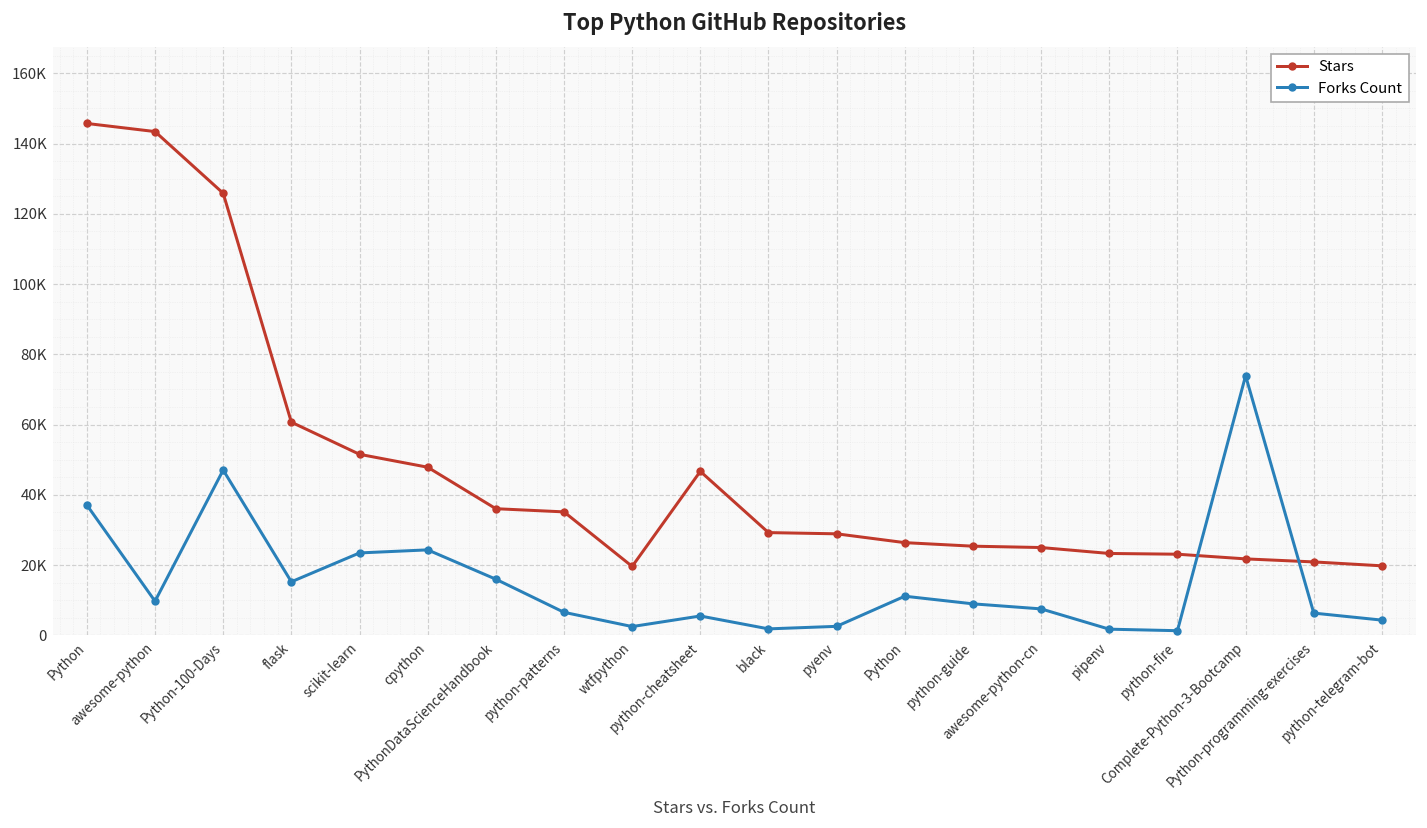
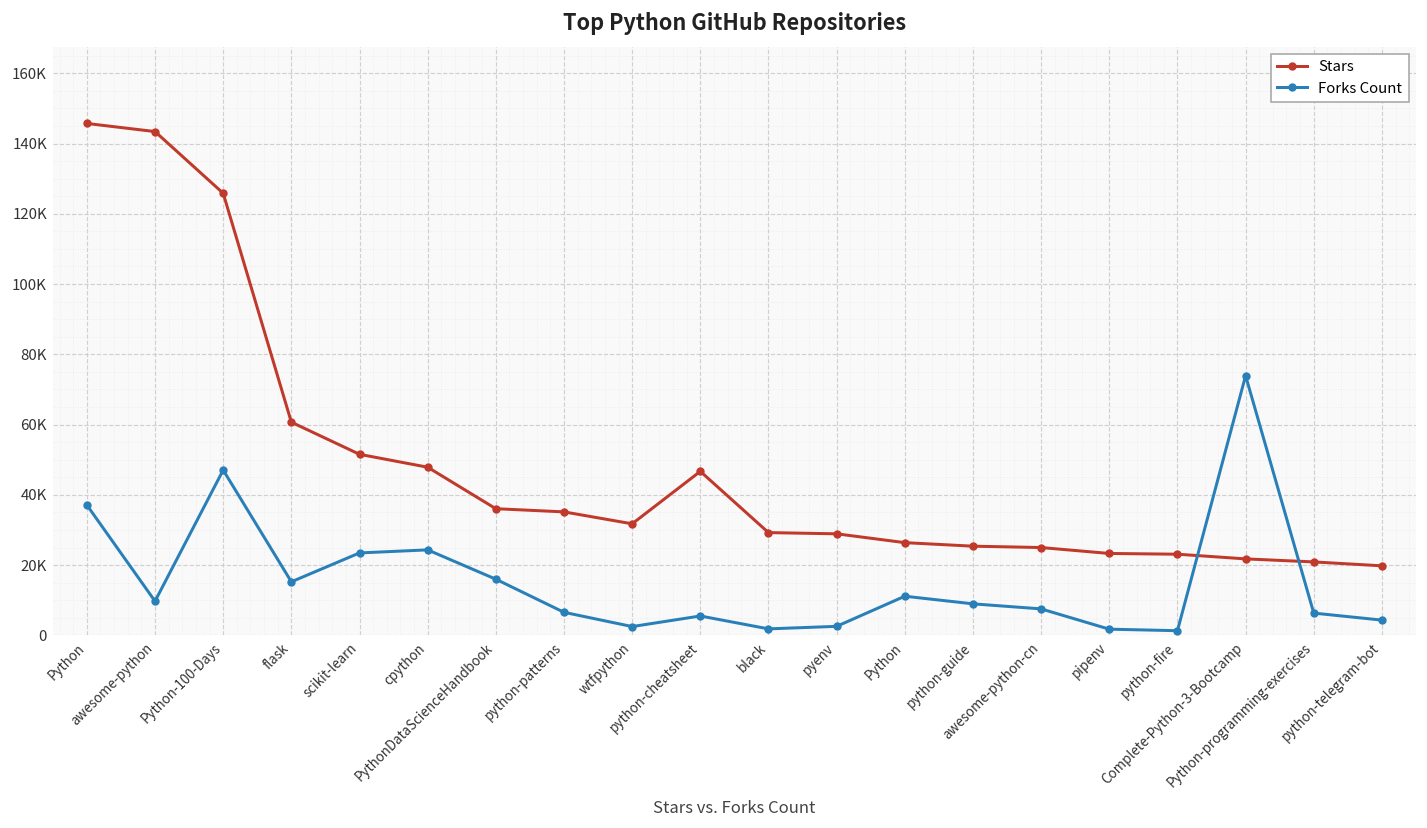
Stars, wtfpython: 20000 -> 32000
